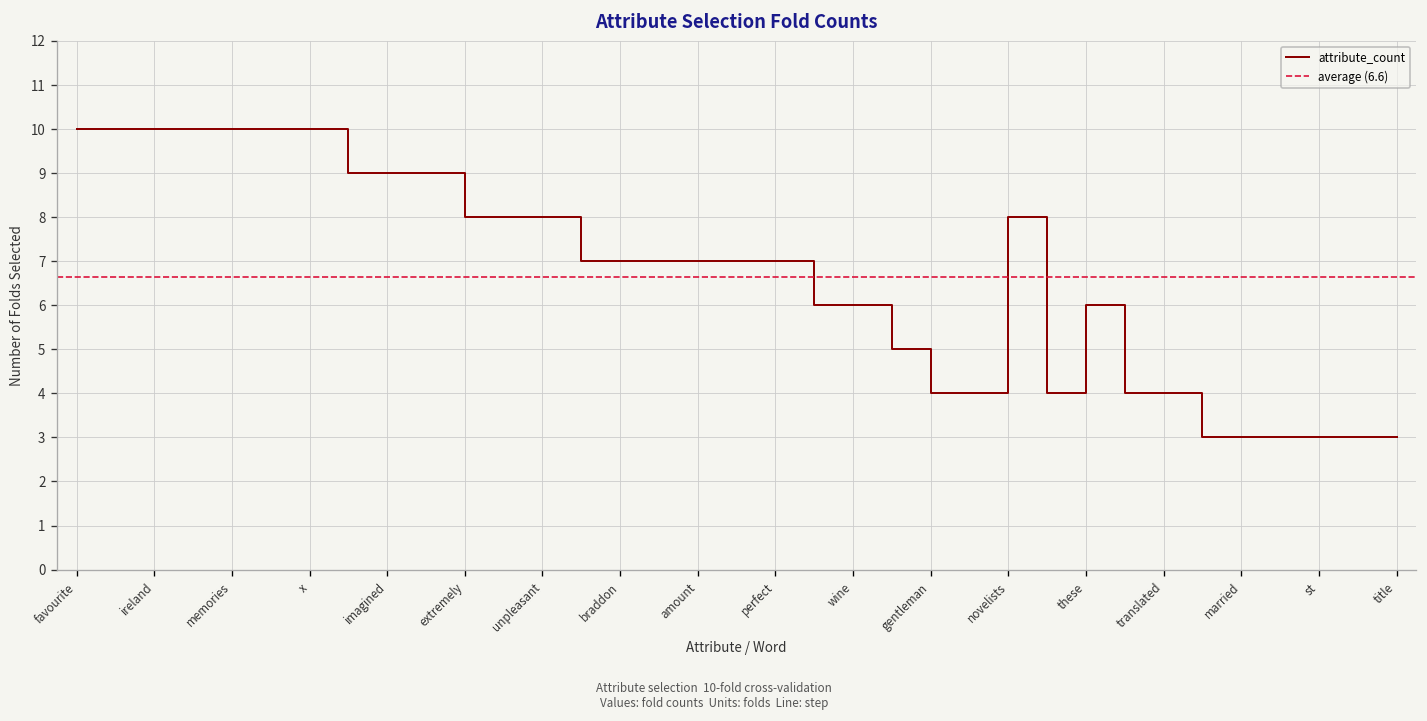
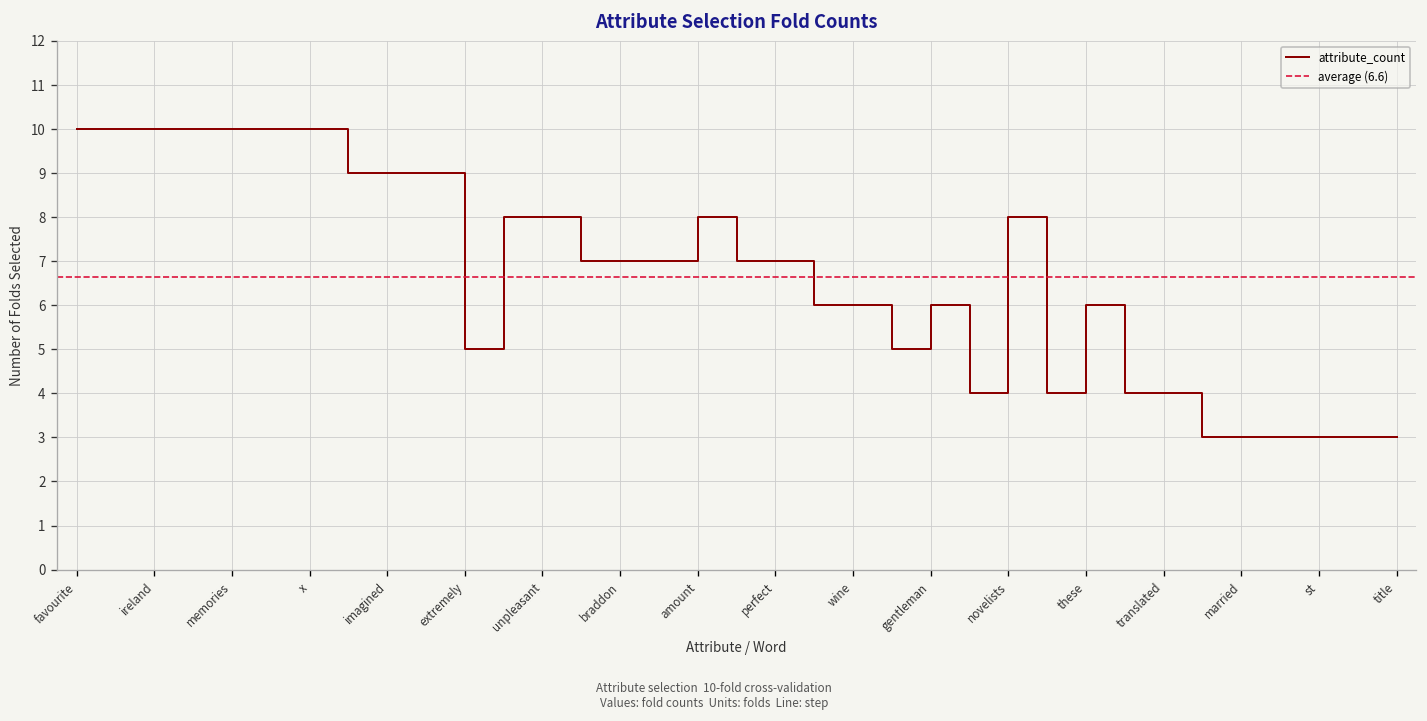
extremely: 8 -> 5
amount: 7 -> 8
gentleman: 4 -> 6
